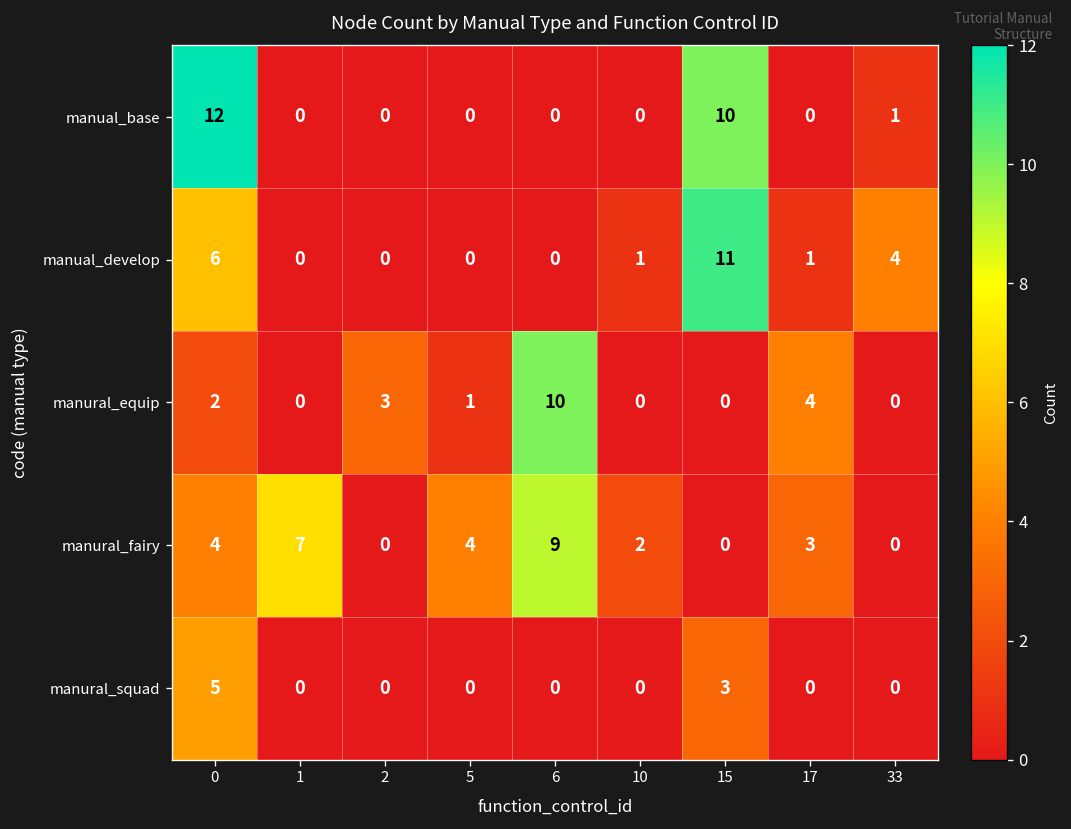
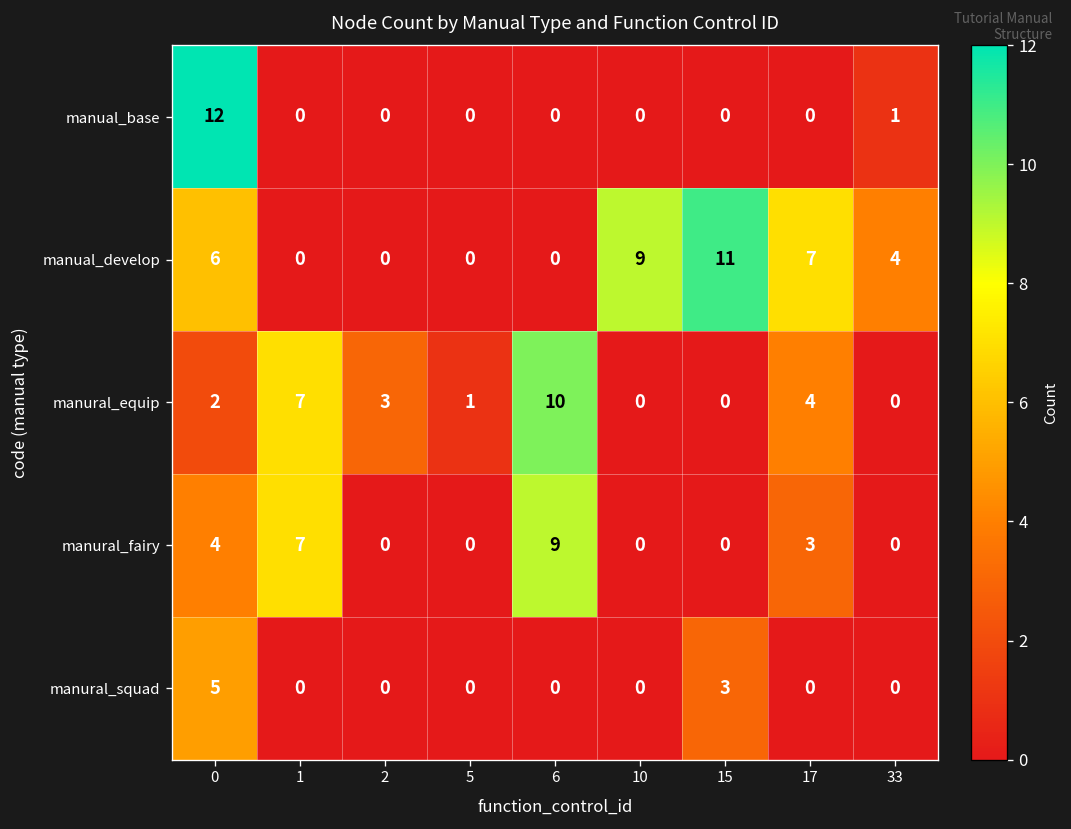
manual_base, 15: 10 -> 0
manual_develop, 10: 1 -> 9
manual_develop, 17: 1 -> 7
manural_equip, 1: 0 -> 7
manural_fairy, 5: 4 -> 0
manural_fairy, 10: 2 -> 0
